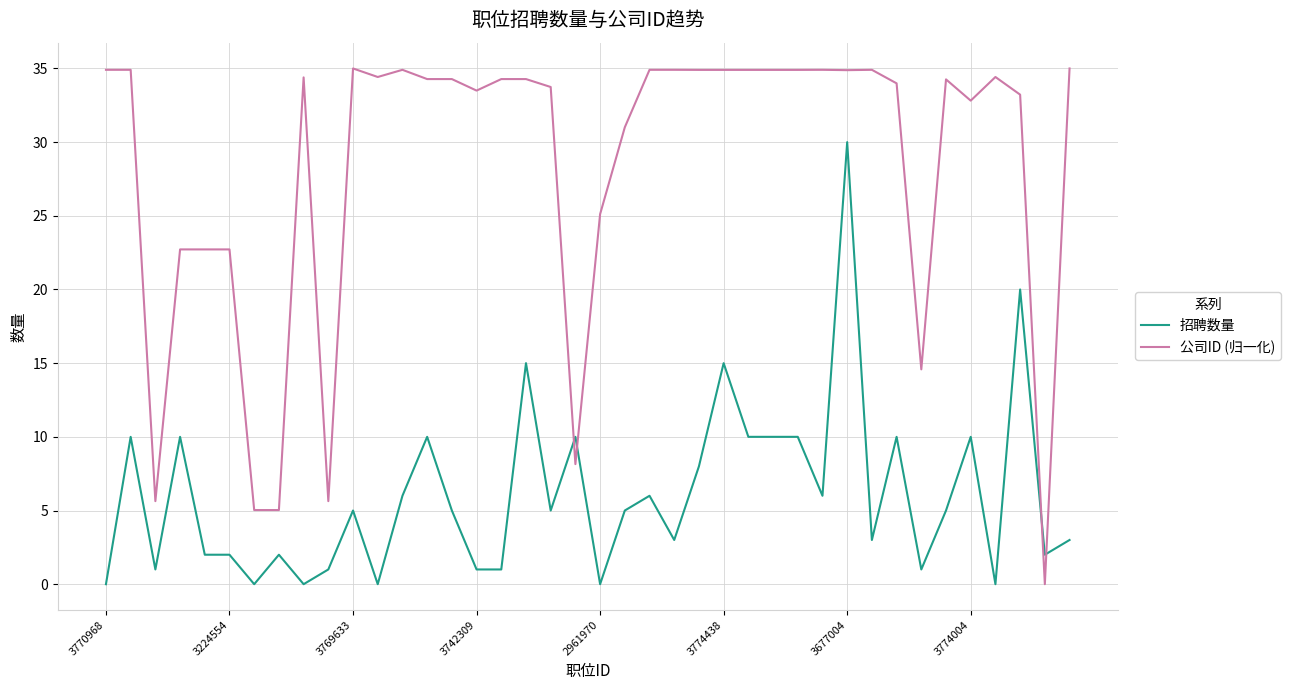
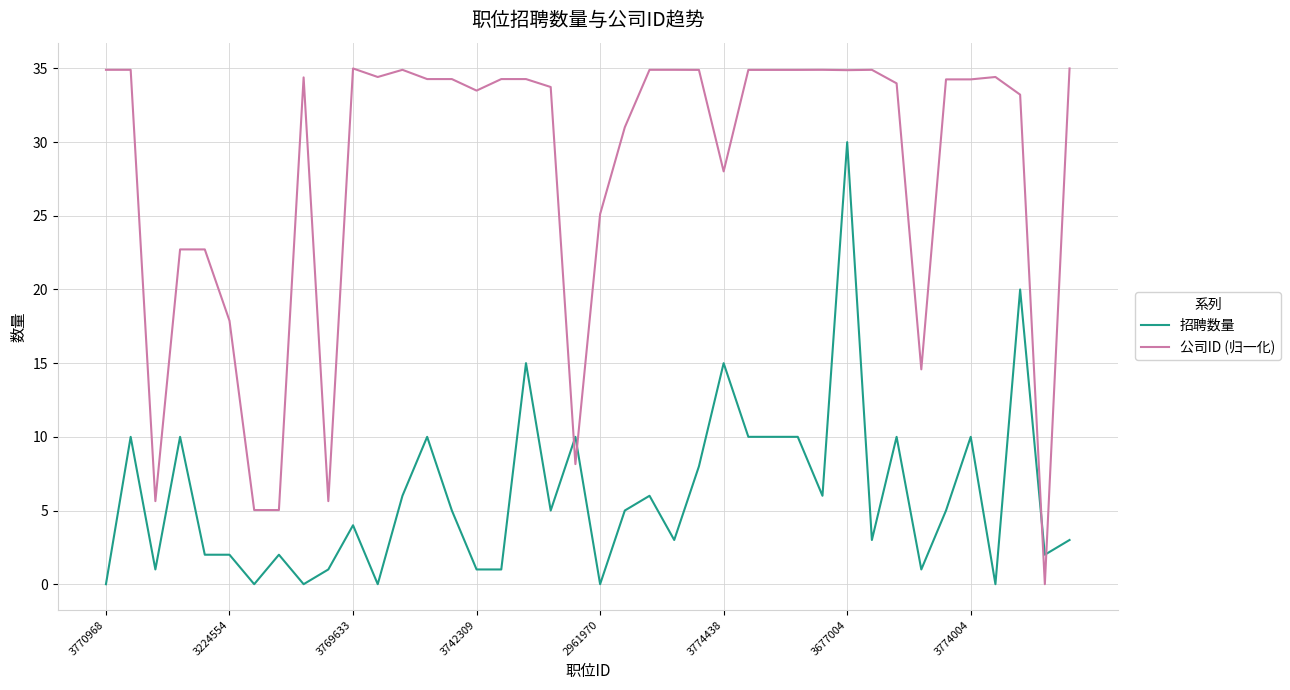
公司ID (归一化), 3224554: 22.7 -> 17.9
招聘数量, 3769633: 5 -> 4
公司ID (归一化), 3774438: 34.9 -> 28.0
公司ID (归一化), 3774004: 32.8 -> 34.3
